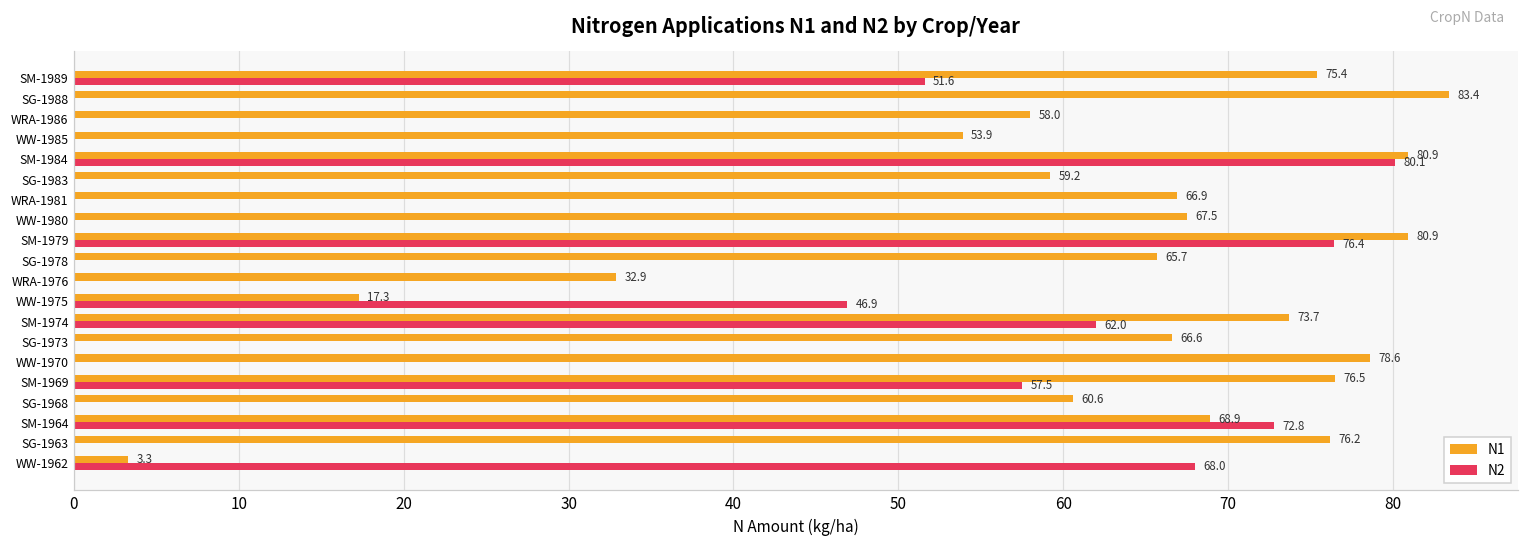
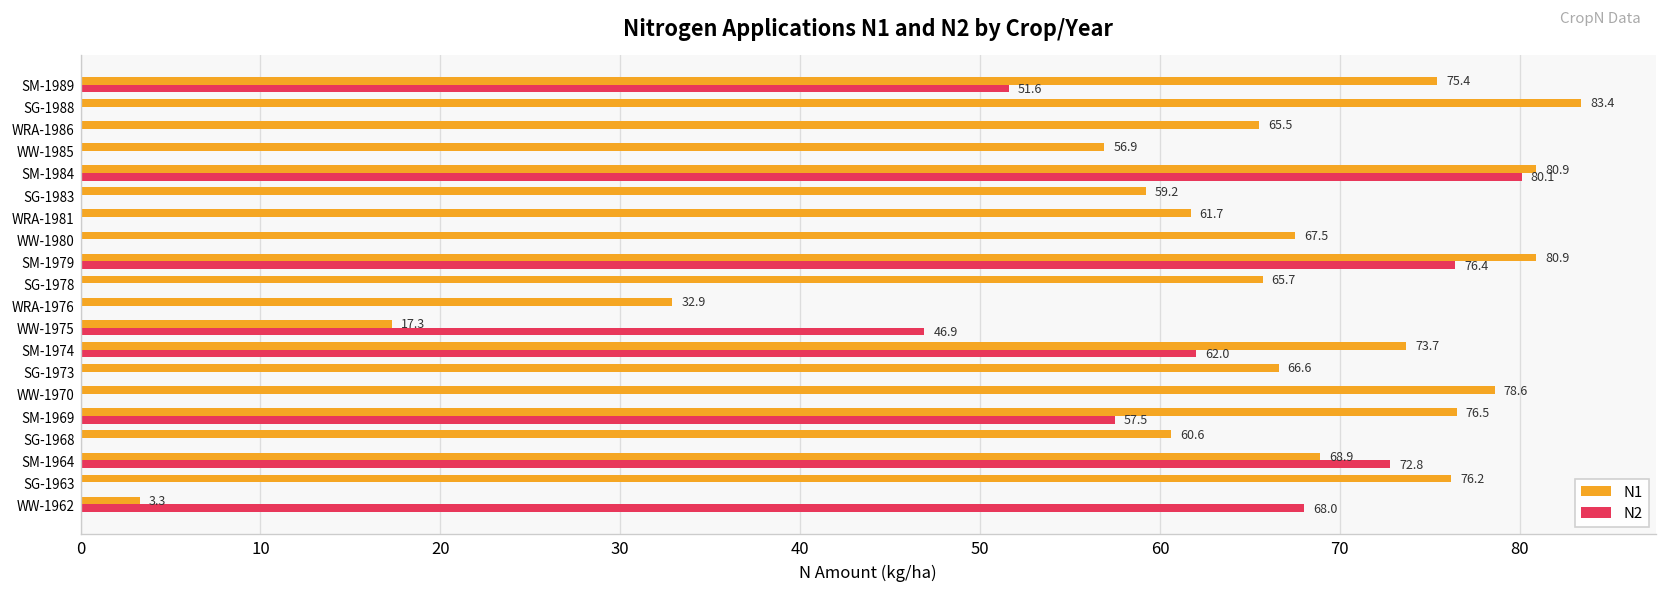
N1, WRA-1986: 58.0 -> 65.5
N1, WW-1985: 53.9 -> 56.9
N1, WRA-1981: 66.9 -> 61.7
